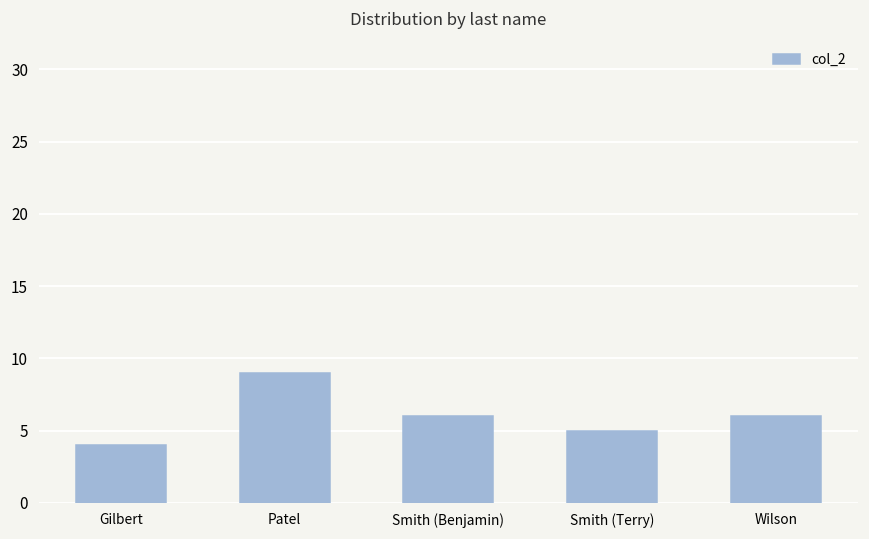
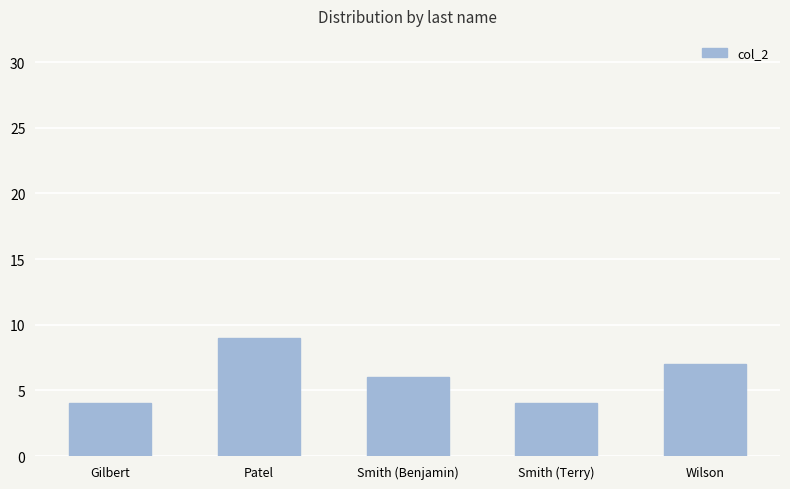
Smith (Terry): 5 -> 4
Wilson: 6 -> 7
